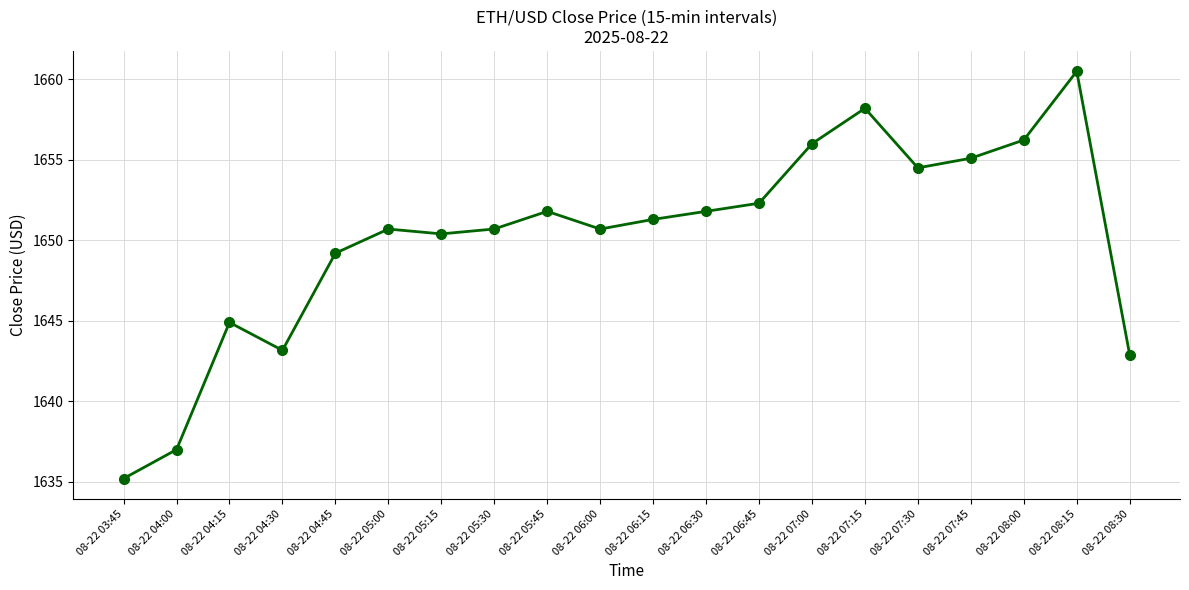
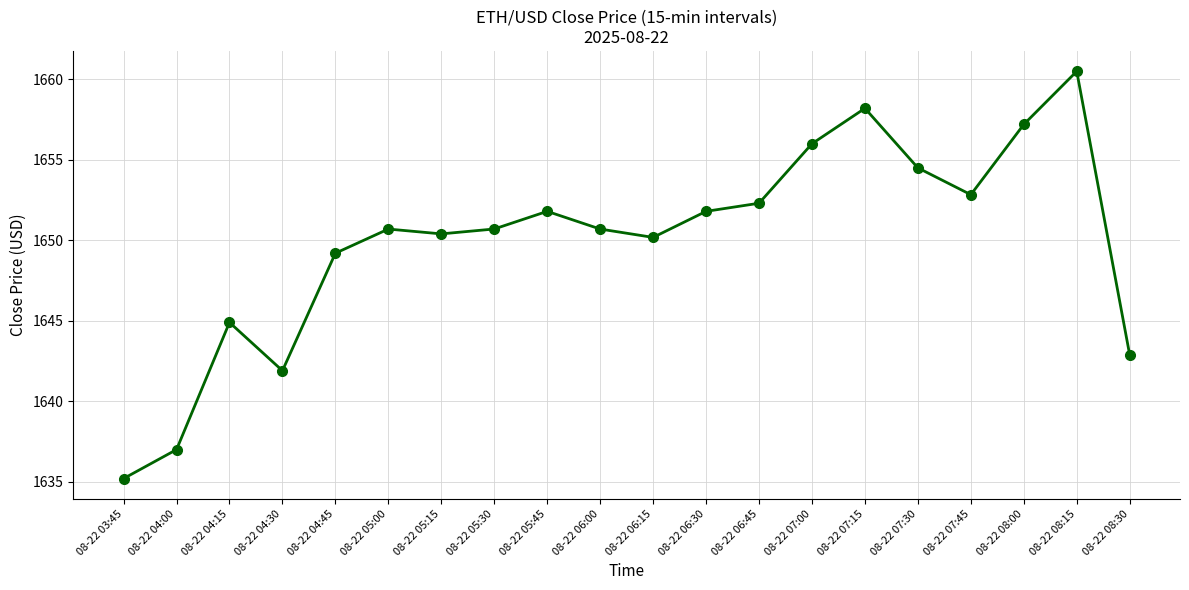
08-22 04:30: 1643.2 -> 1641.9
08-22 06:15: 1651.3 -> 1650.2
08-22 07:45: 1655.1 -> 1652.8
08-22 08:00: 1656.2 -> 1657.2
